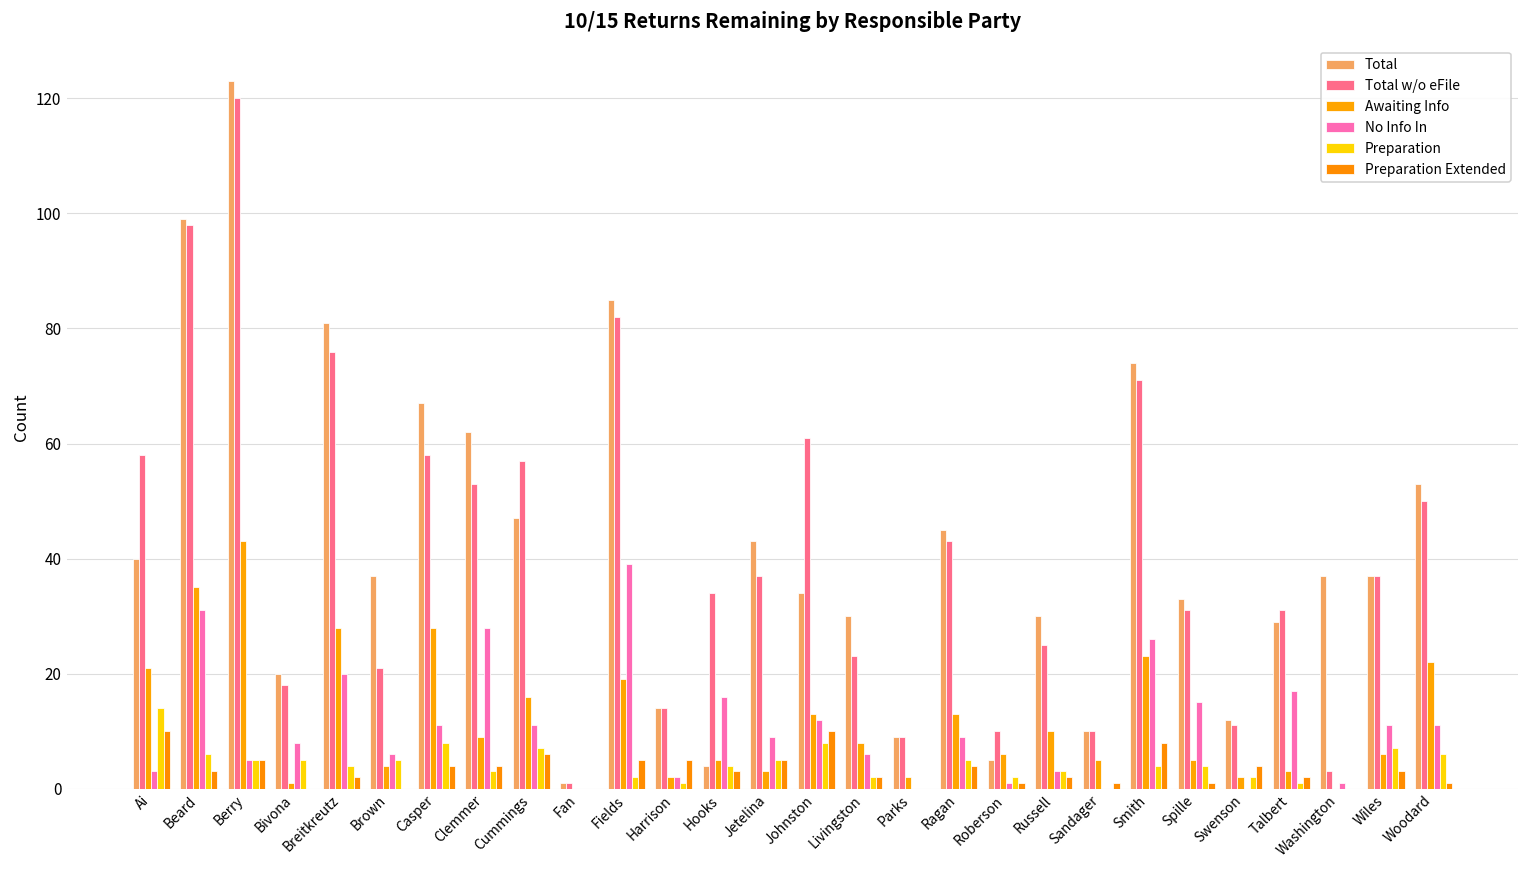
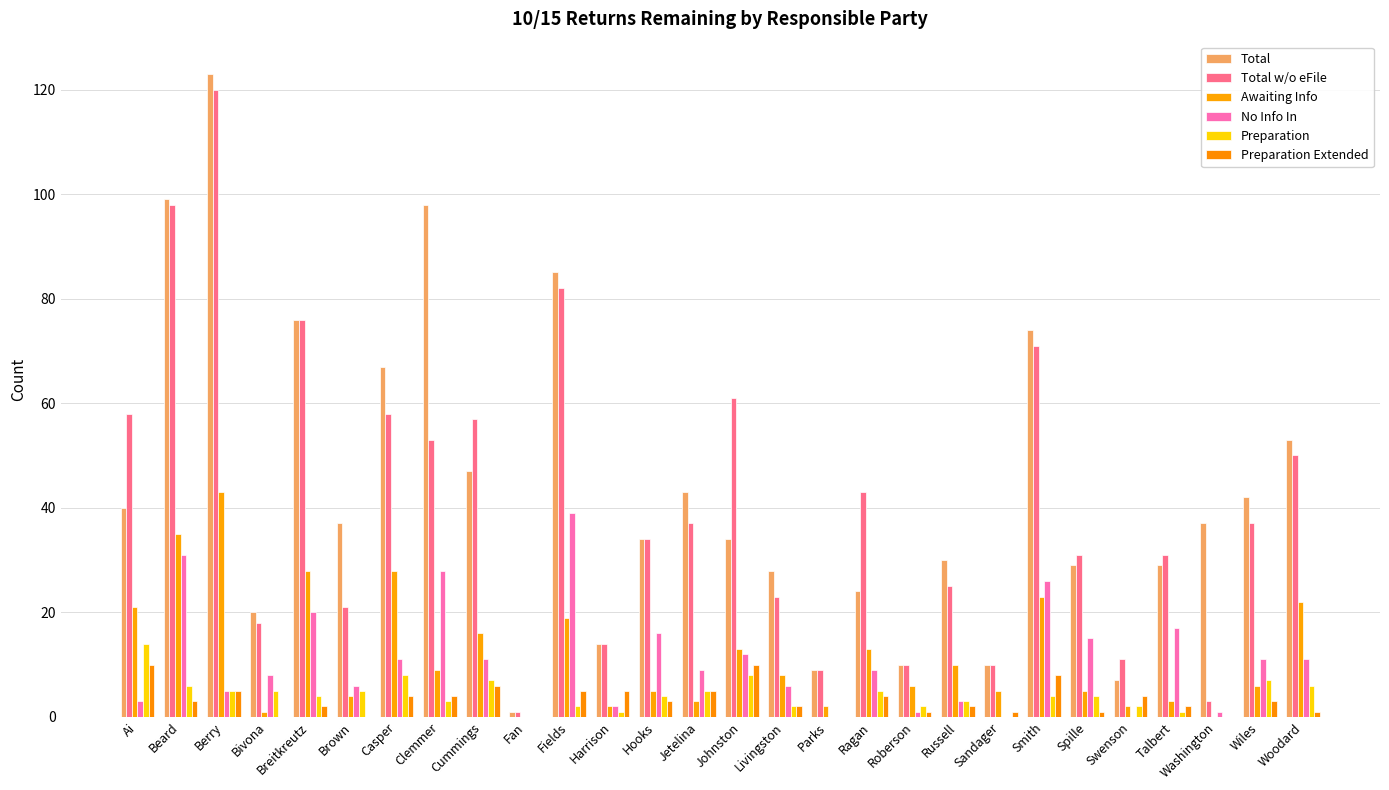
Total, Breitkreutz: 81 -> 76
Total, Clemmer: 62 -> 98
Total, Hooks: 4 -> 34
Total, Livingston: 30 -> 28
Total, Ragan: 45 -> 24
Total, Roberson: 5 -> 10
Total, Spille: 33 -> 29
Total, Swenson: 12 -> 7
Total, Wiles: 37 -> 42
